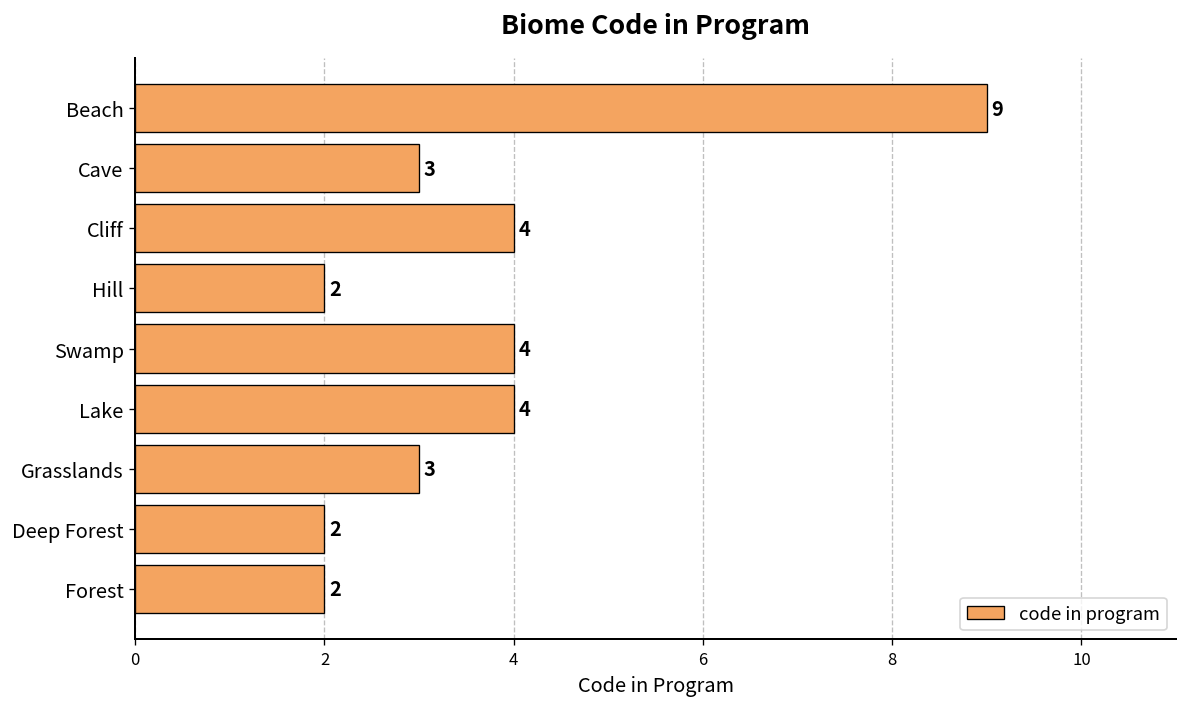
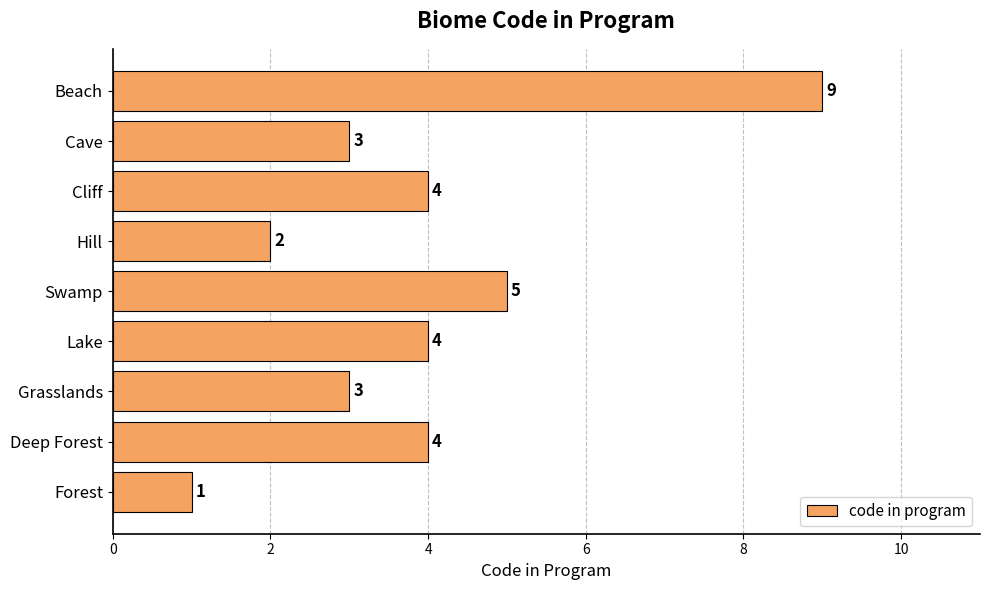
Swamp: 4 -> 5
Deep Forest: 2 -> 4
Forest: 2 -> 1
